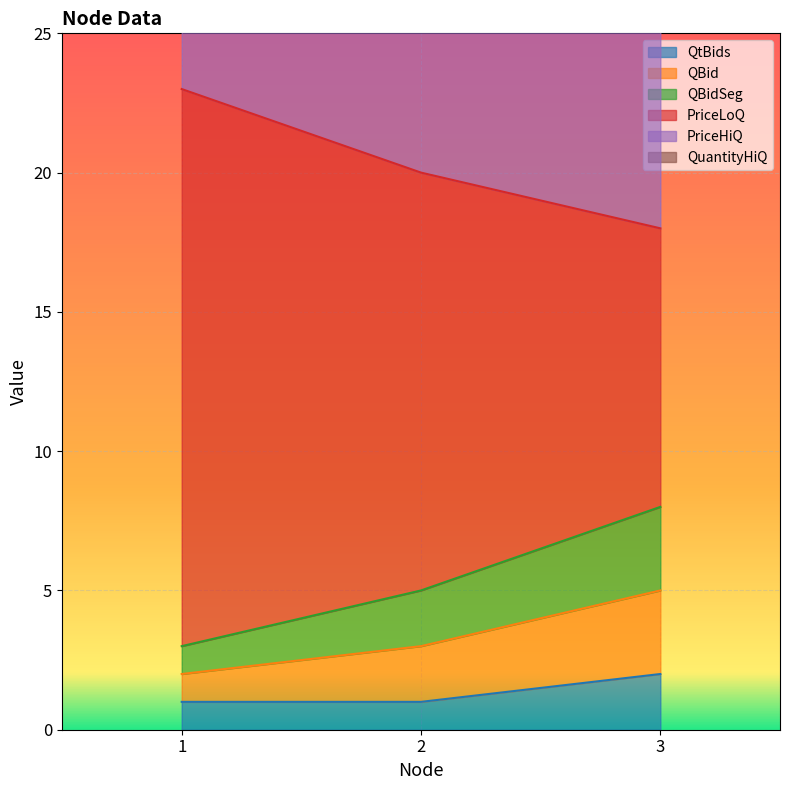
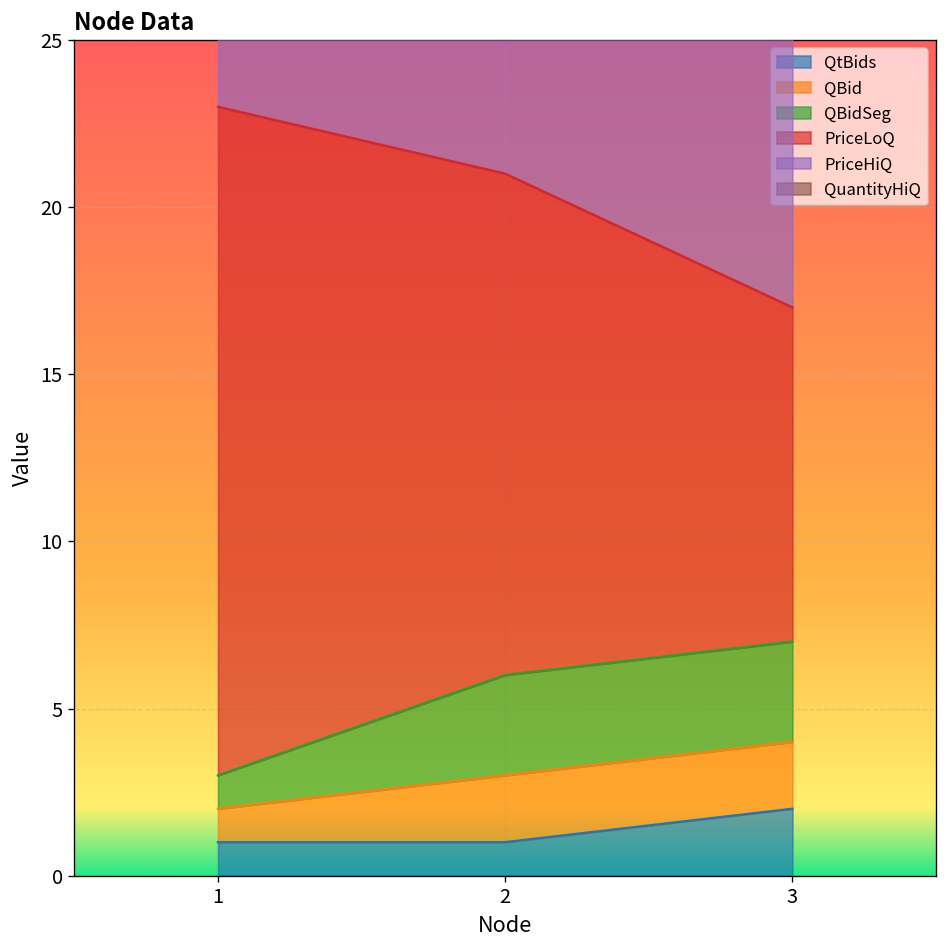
QBidSeg, 2: 2 -> 3
QBid, 3: 3 -> 2
